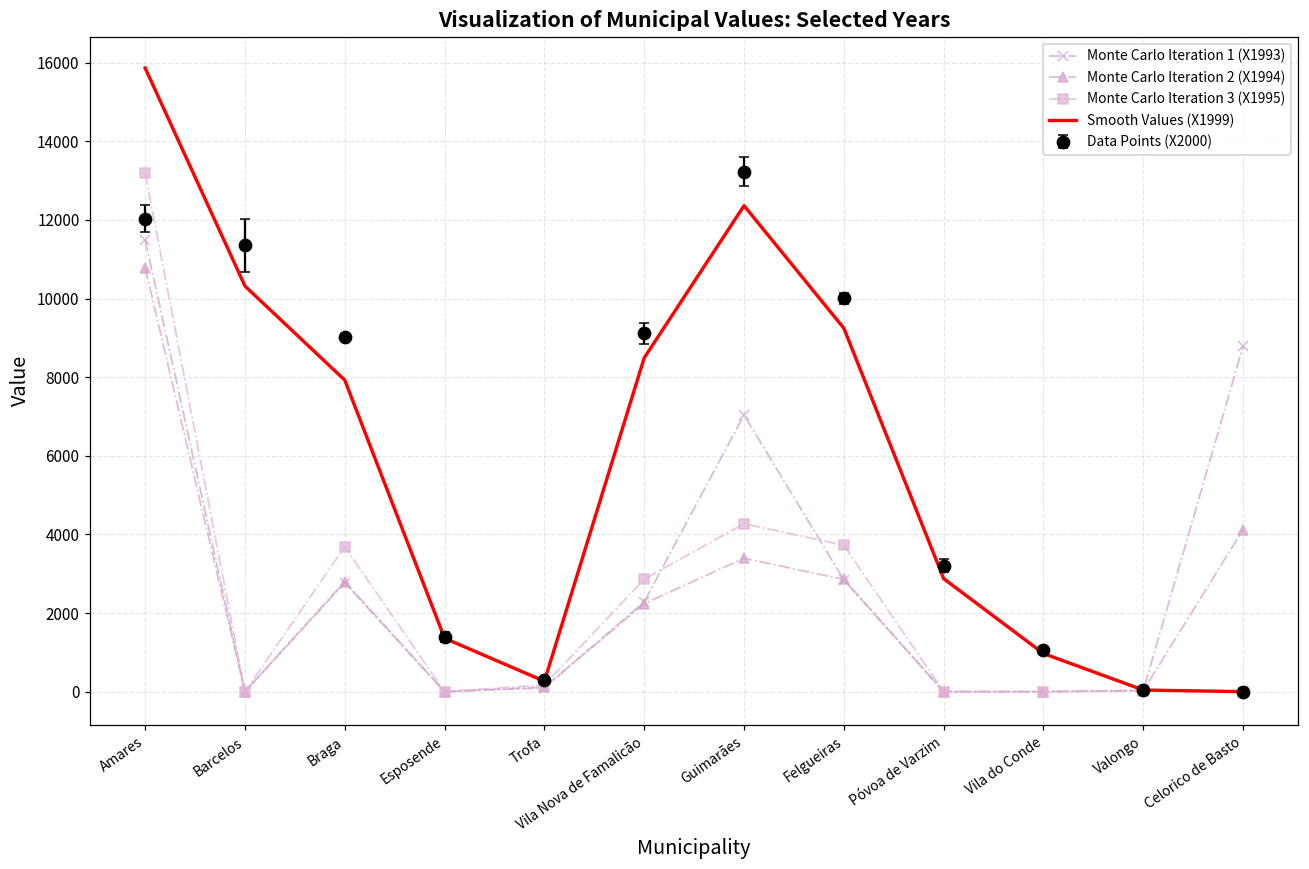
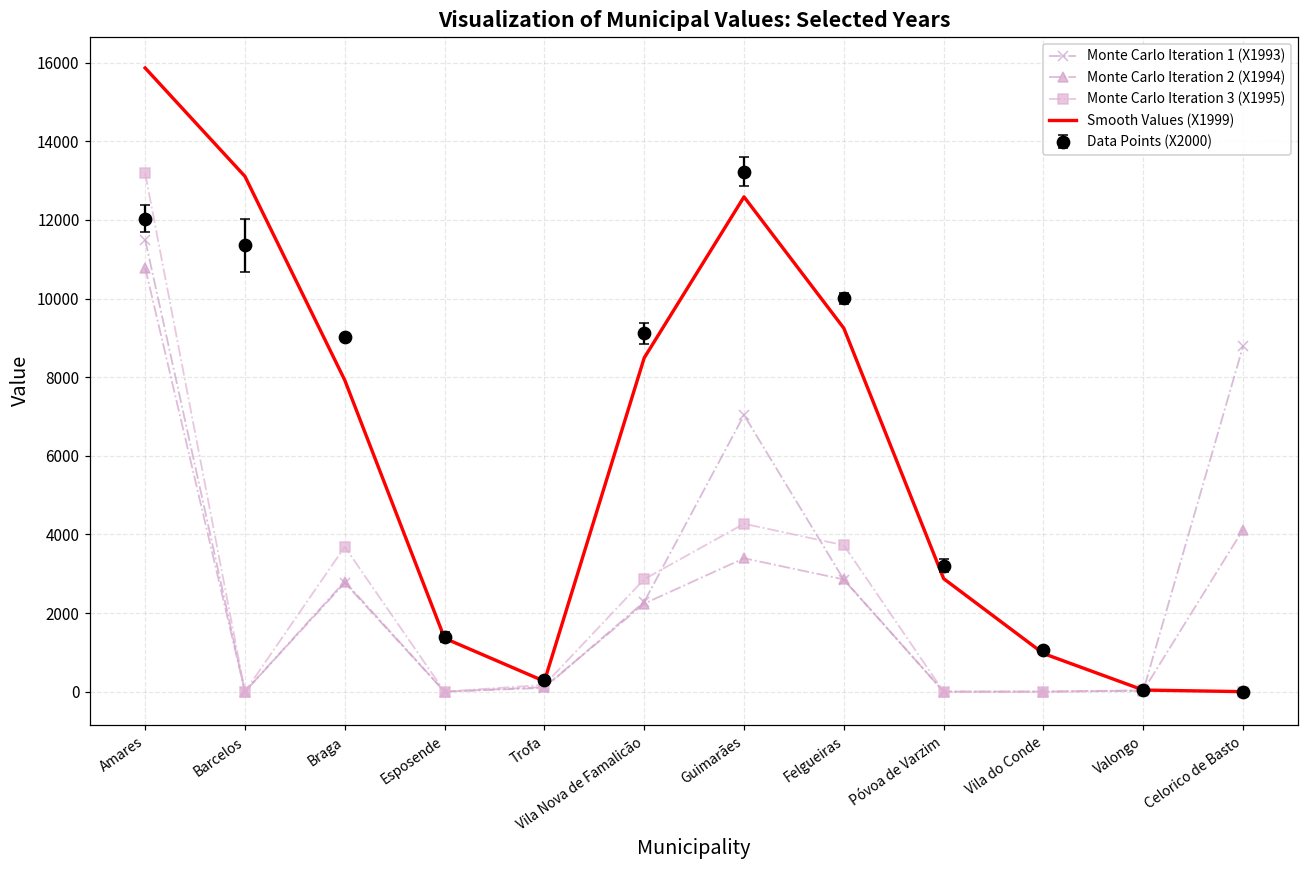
Smooth Values (X1999), Barcelos: 10300 -> 13100
Smooth Values (X1999), Guimarães: 12400 -> 12600
